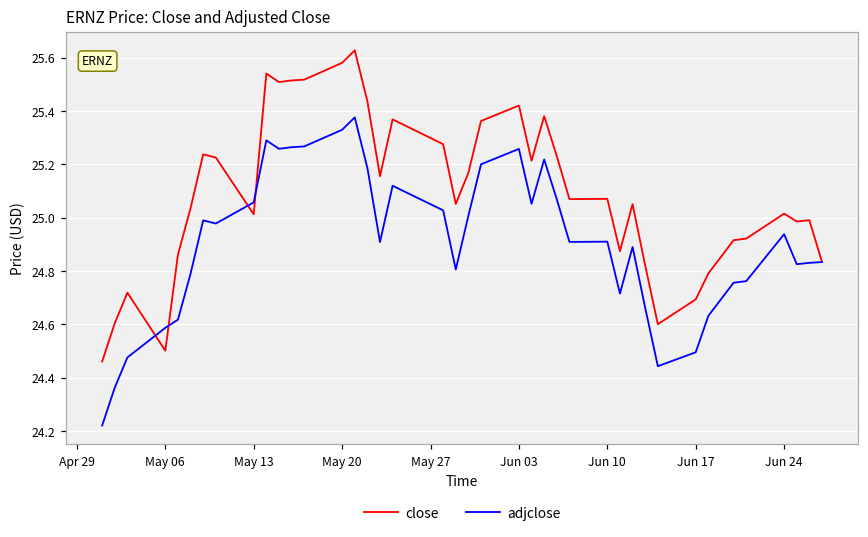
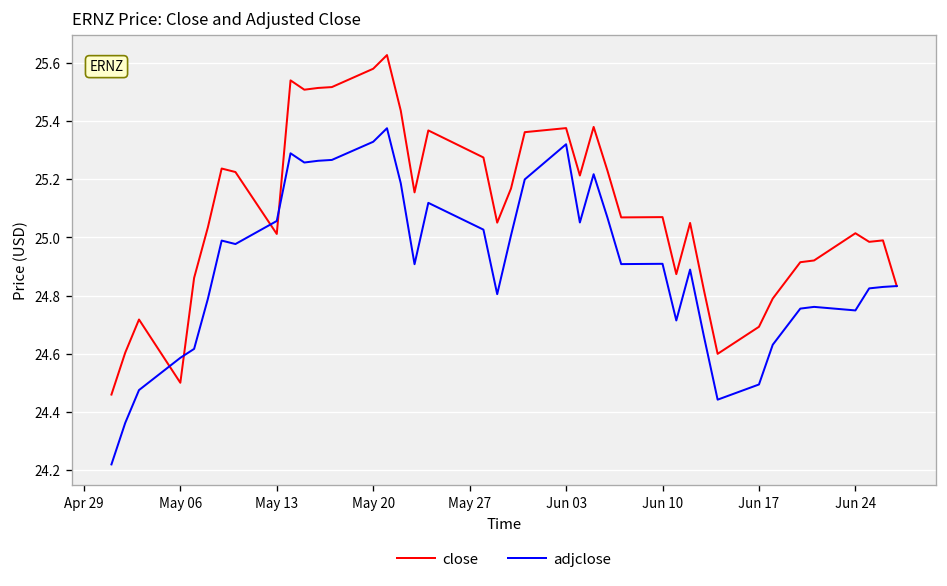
close, Jun 03: 25.42 -> 25.38
adjclose, Jun 03: 25.26 -> 25.32
adjclose, Jun 24: 24.94 -> 24.75
